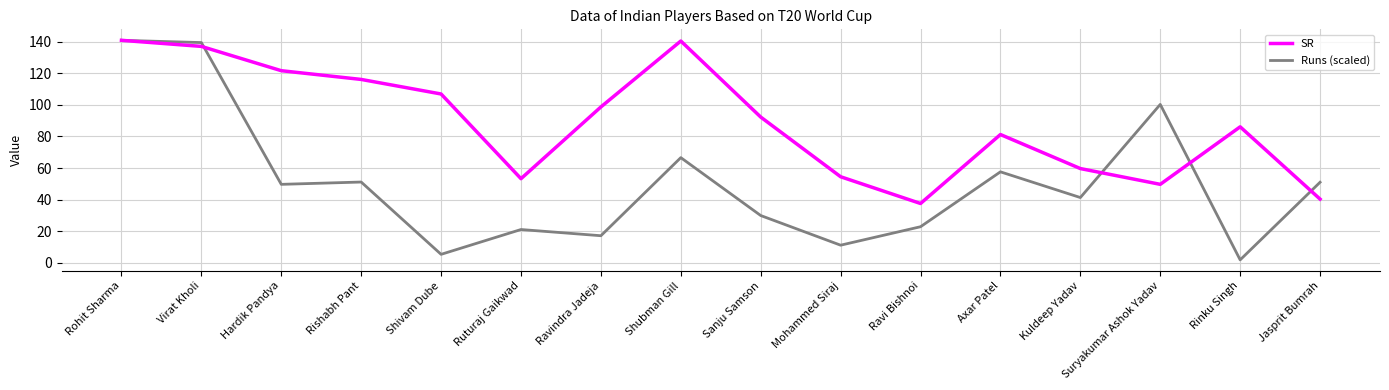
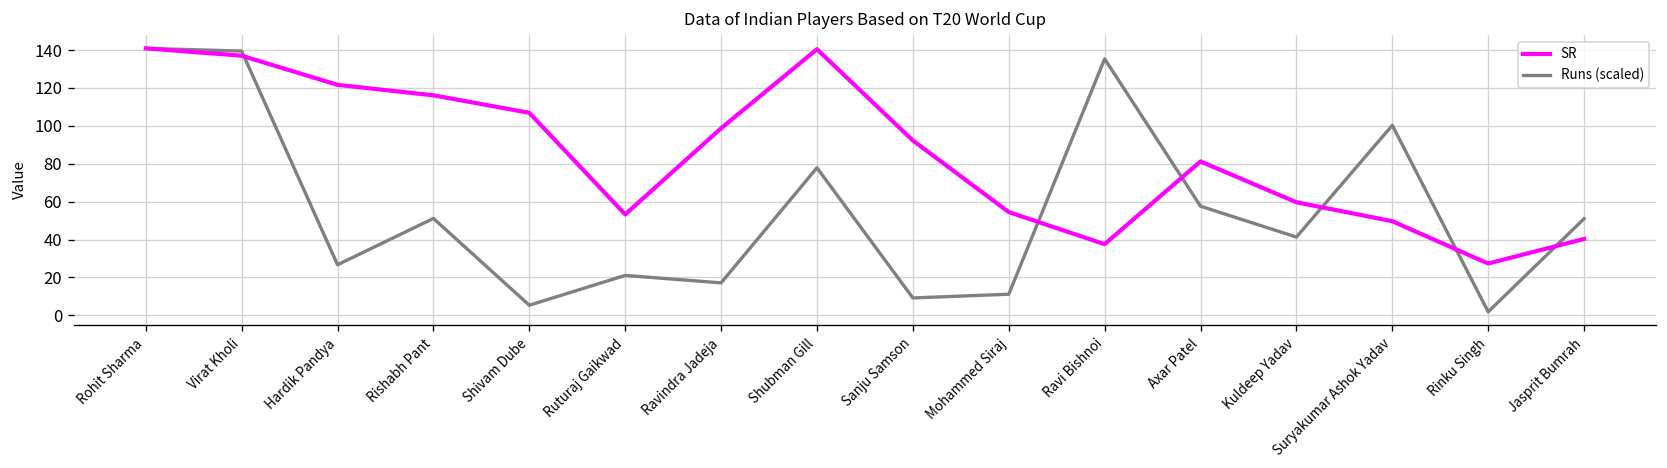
Runs (scaled), Hardik Pandya: 50 -> 27
Runs (scaled), Shubman Gill: 67 -> 78
Runs (scaled), Sanju Samson: 30 -> 9
Runs (scaled), Ravi Bishnoi: 23 -> 135
SR, Rinku Singh: 86 -> 27
